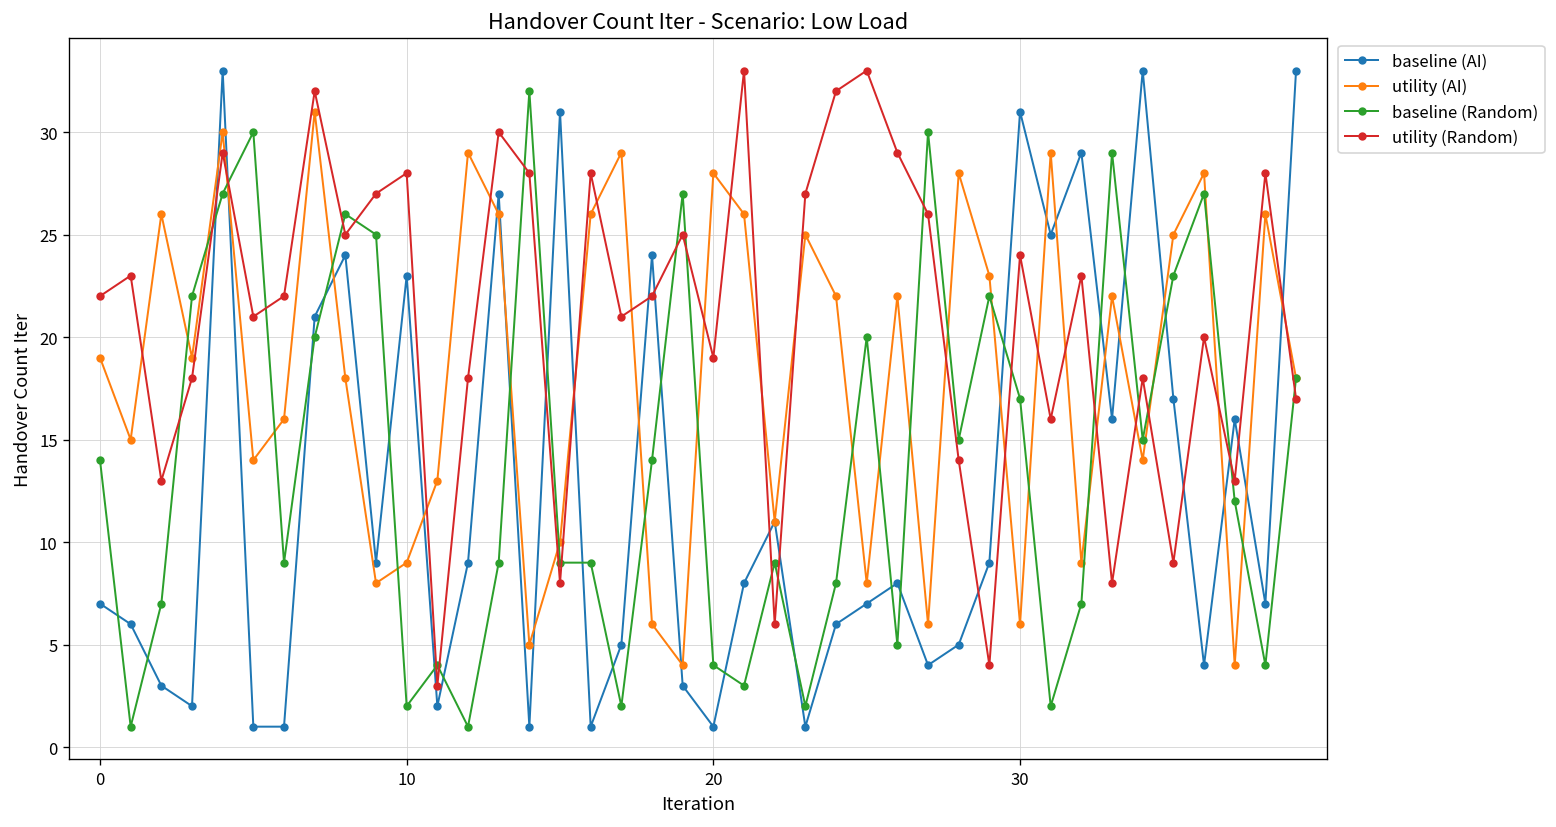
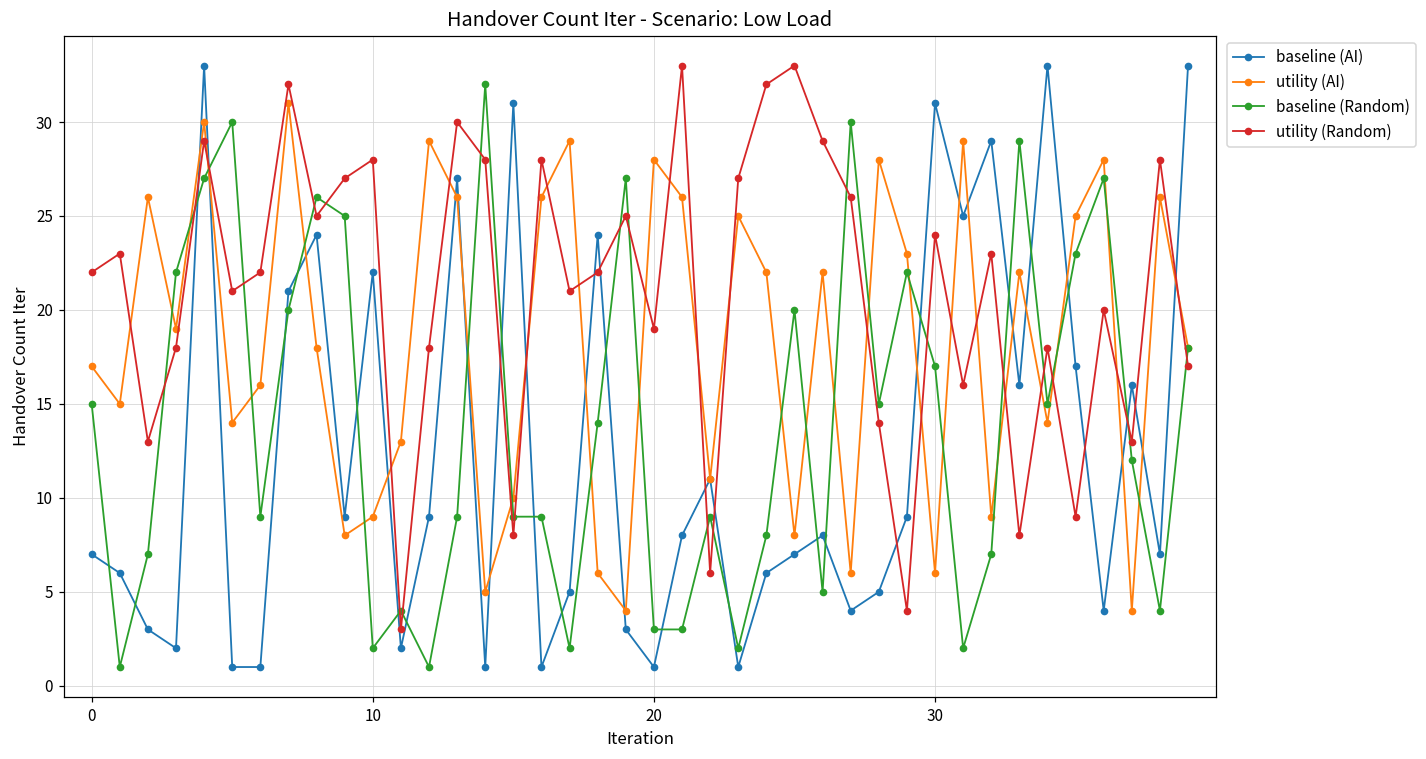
utility (AI), 0: 19 -> 17
baseline (Random), 0: 14 -> 15
baseline (AI), 10: 23 -> 22
baseline (Random), 20: 4 -> 3
